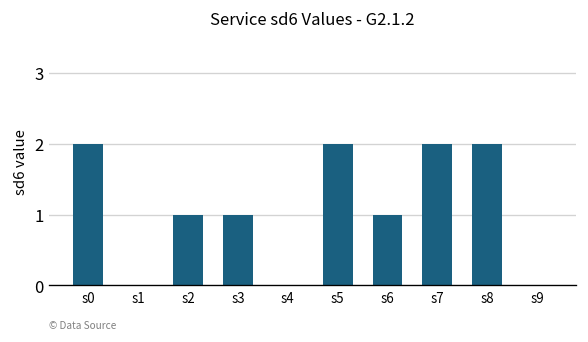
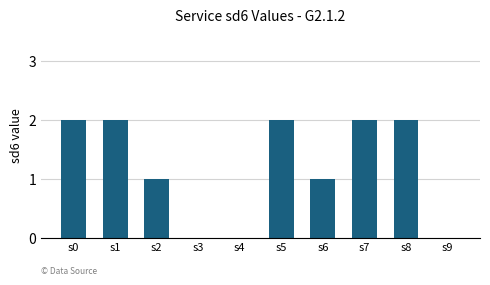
s1: 0 -> 2
s3: 1 -> 0
